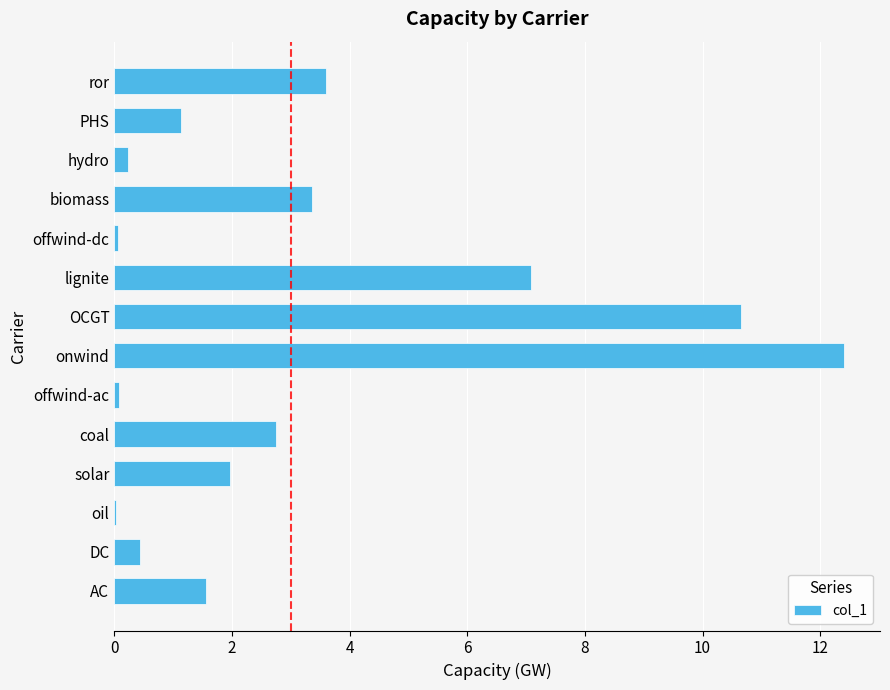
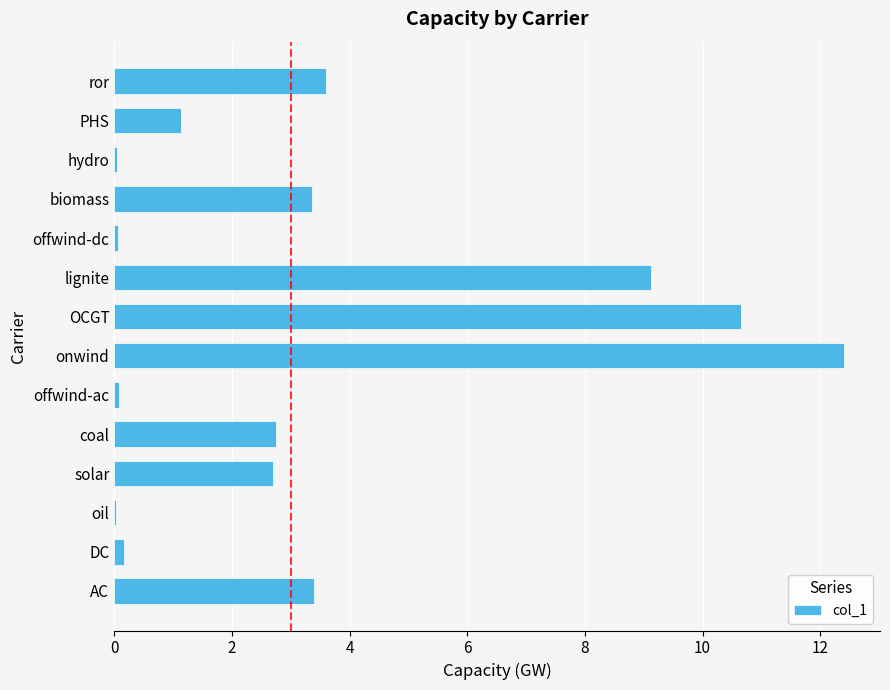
hydro: 0.2 -> 0.1
lignite: 7.1 -> 9.1
solar: 2.0 -> 2.7
DC: 0.4 -> 0.2
AC: 1.6 -> 3.4
